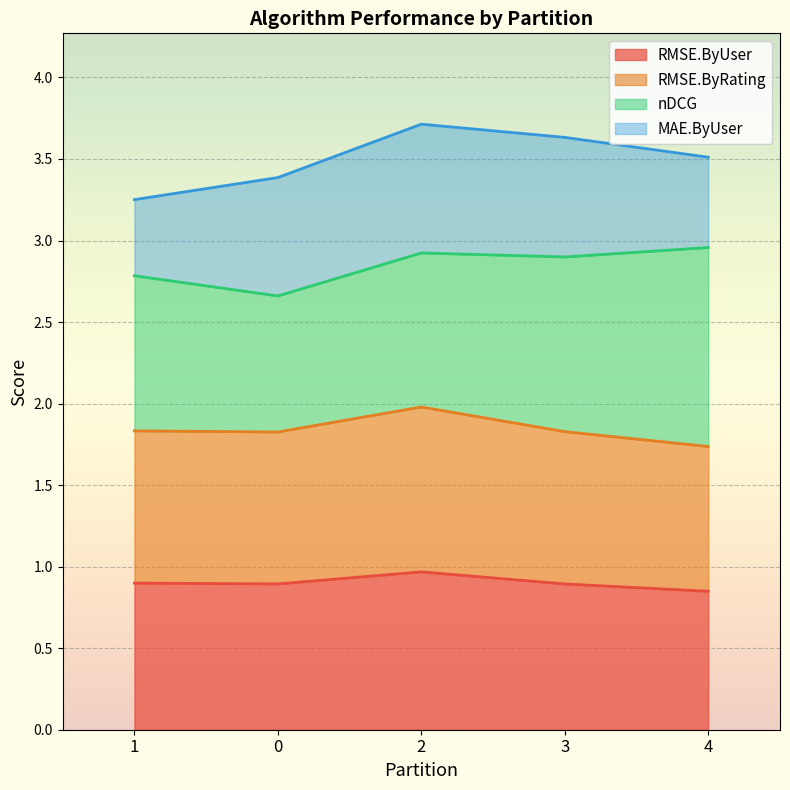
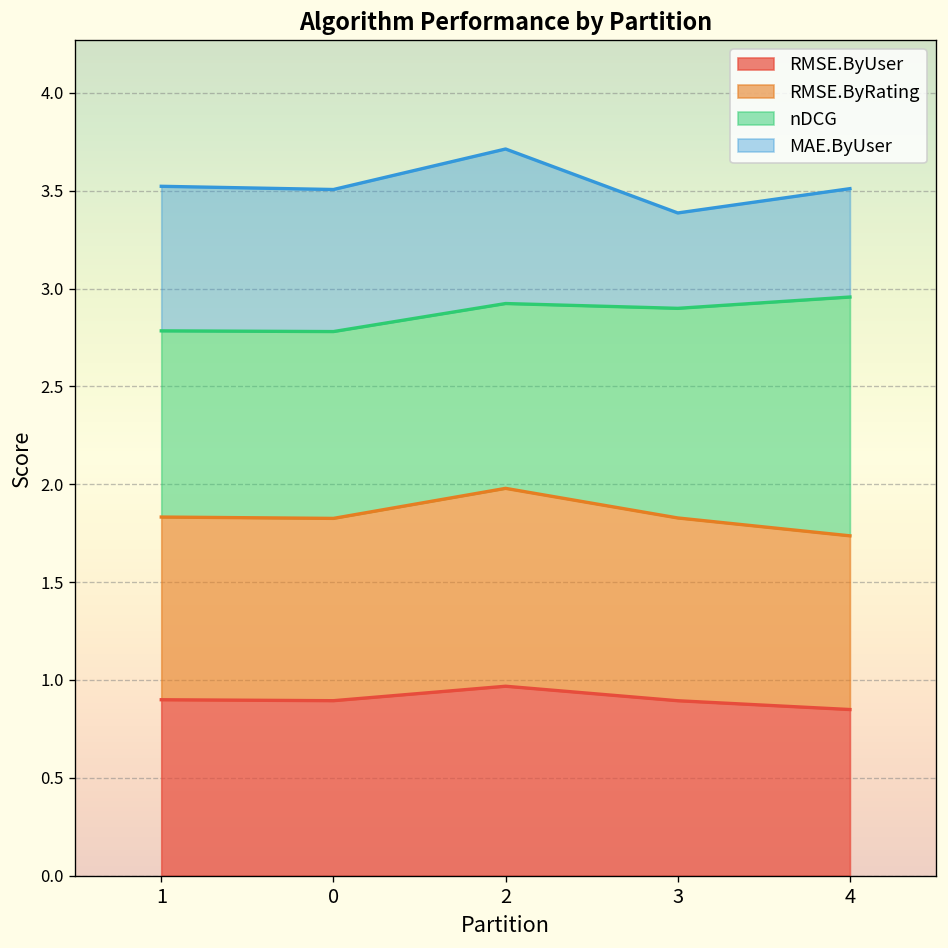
MAE.ByUser, 1: 0.47 -> 0.74
nDCG, 0: 0.83 -> 0.95
MAE.ByUser, 3: 0.73 -> 0.49
